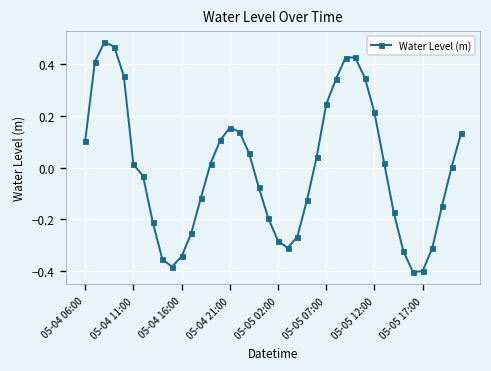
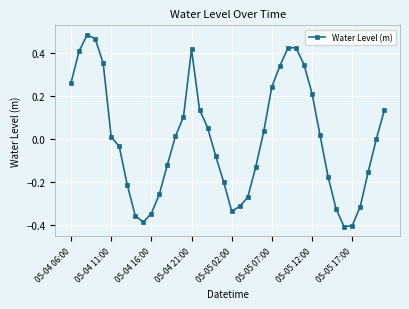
05-04 06:00: 0.10 -> 0.26
05-04 21:00: 0.15 -> 0.42
05-05 02:00: -0.28 -> -0.33
